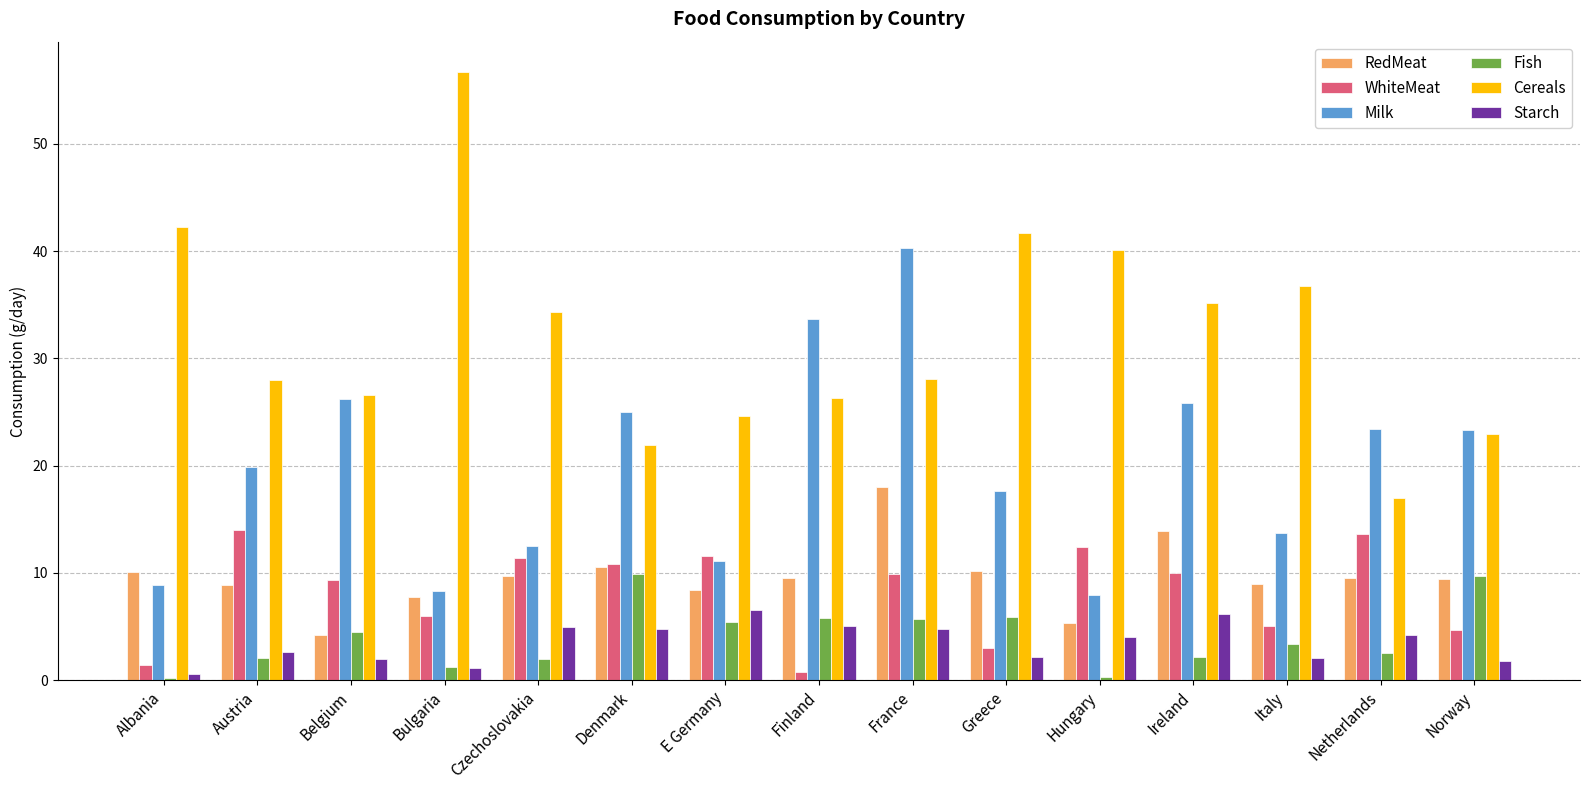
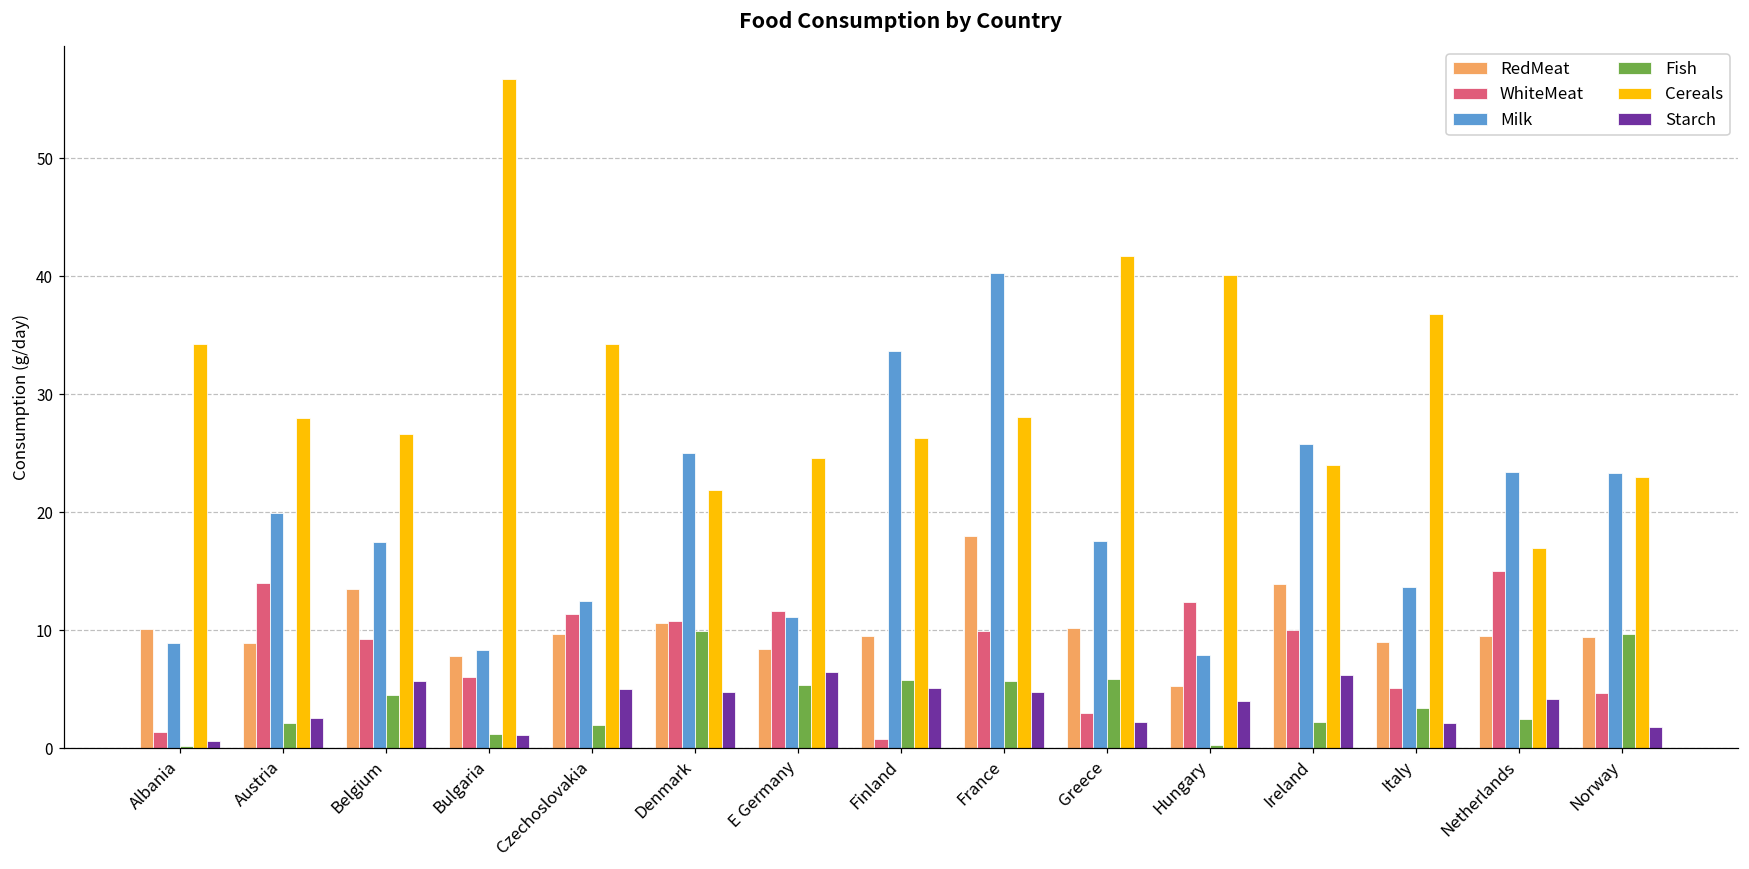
Cereals, Albania: 42.3 -> 34.3
RedMeat, Belgium: 4.2 -> 13.5
Milk, Belgium: 26.2 -> 17.5
Starch, Belgium: 2.0 -> 5.7
Cereals, Ireland: 35.2 -> 24.0
WhiteMeat, Netherlands: 13.6 -> 15.0
